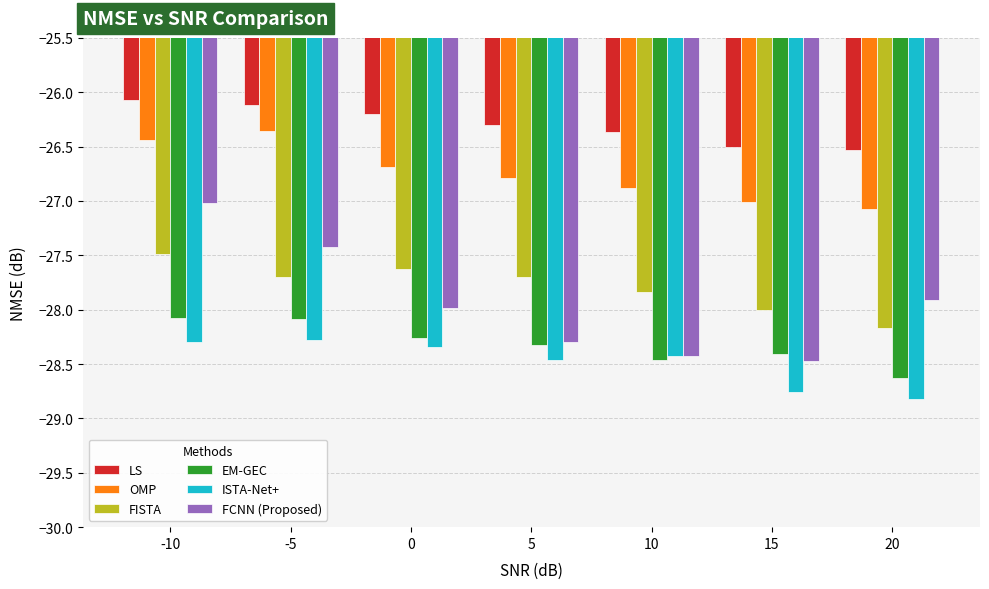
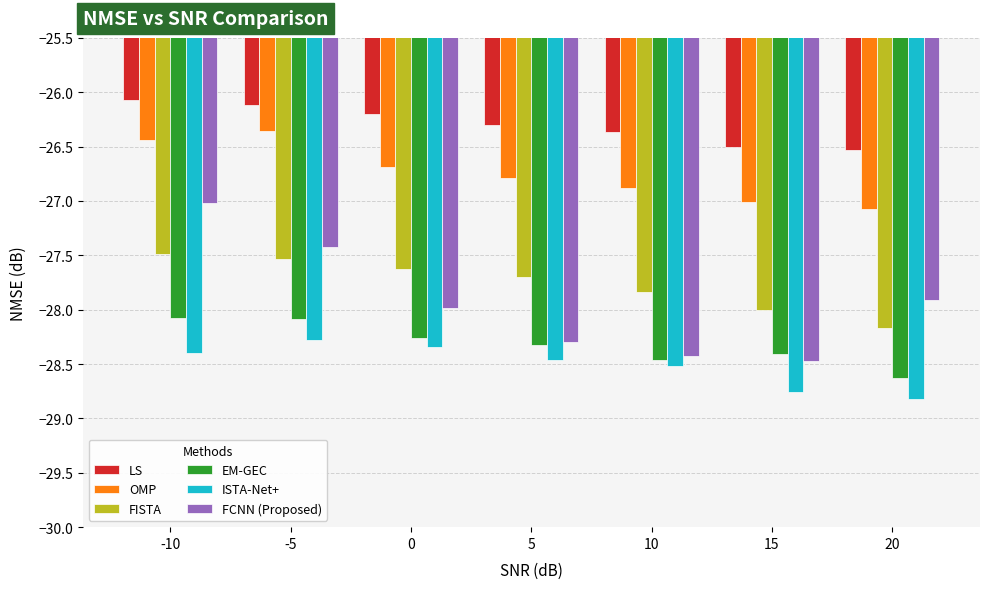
ISTA-Net+, -10: -28.3 -> -28.4
FISTA, -5: -27.70 -> -27.53
ISTA-Net+, 10: -28.43 -> -28.52
